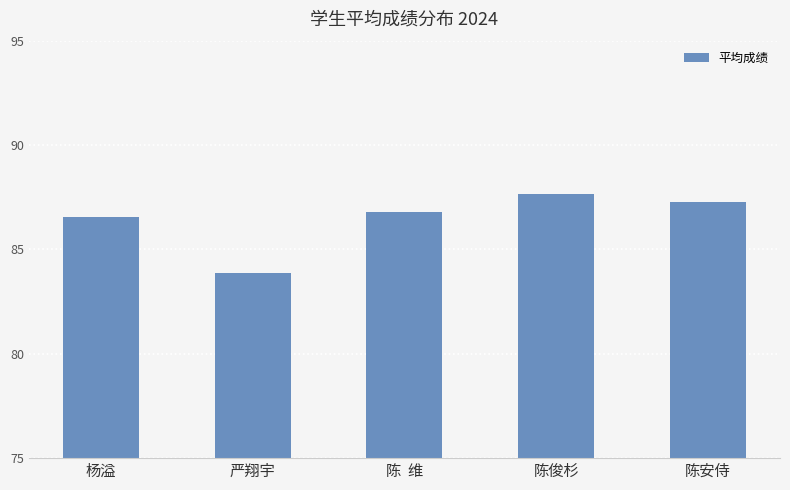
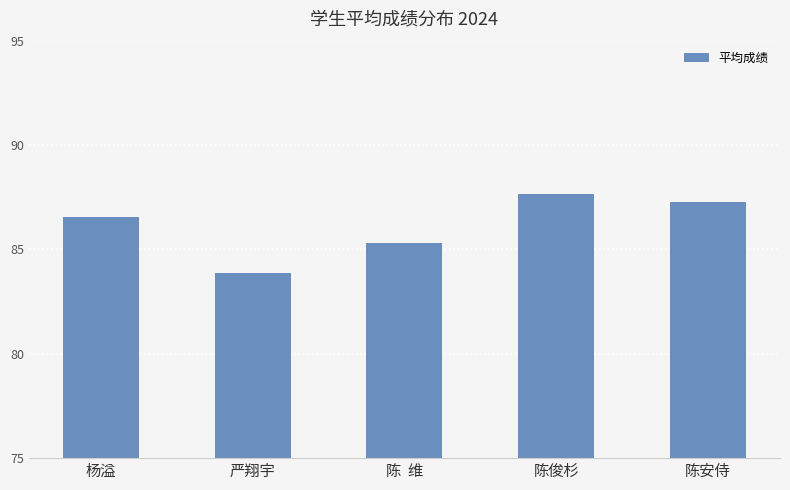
陈 维: 86.8 -> 85.3
